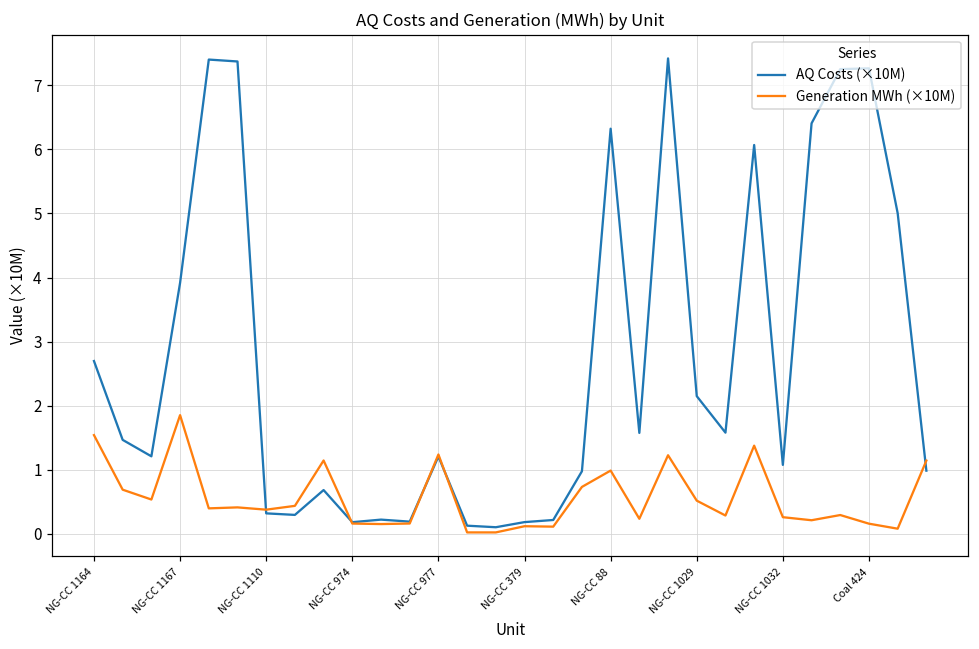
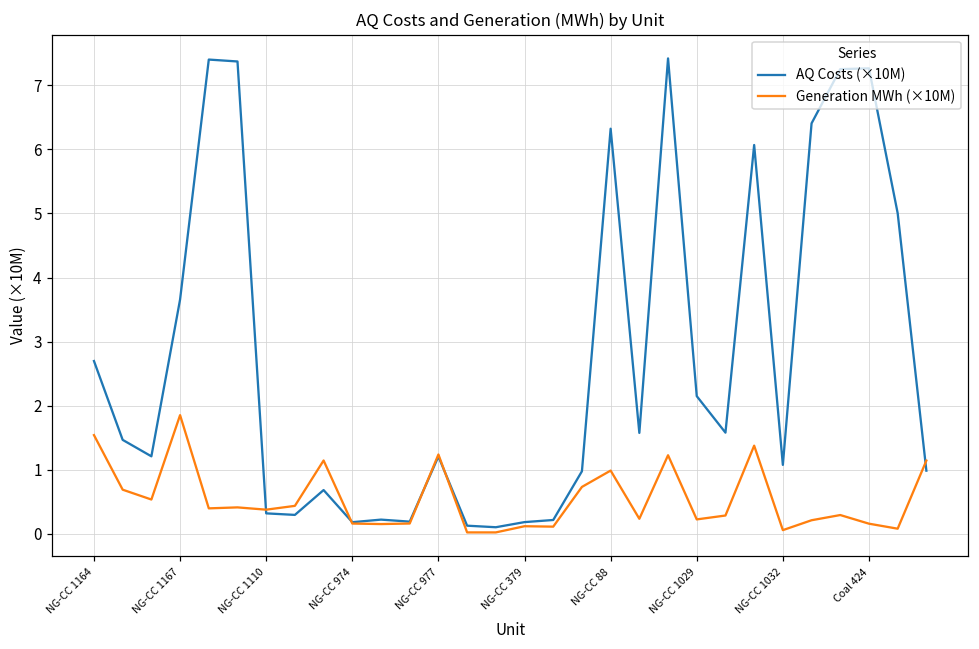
AQ Costs (×10M), NG-CC 1167: 3.9 -> 3.7
Generation MWh (×10M), NG-CC 1029: 0.5 -> 0.2
Generation MWh (×10M), NG-CC 1032: 0.3 -> 0.1
